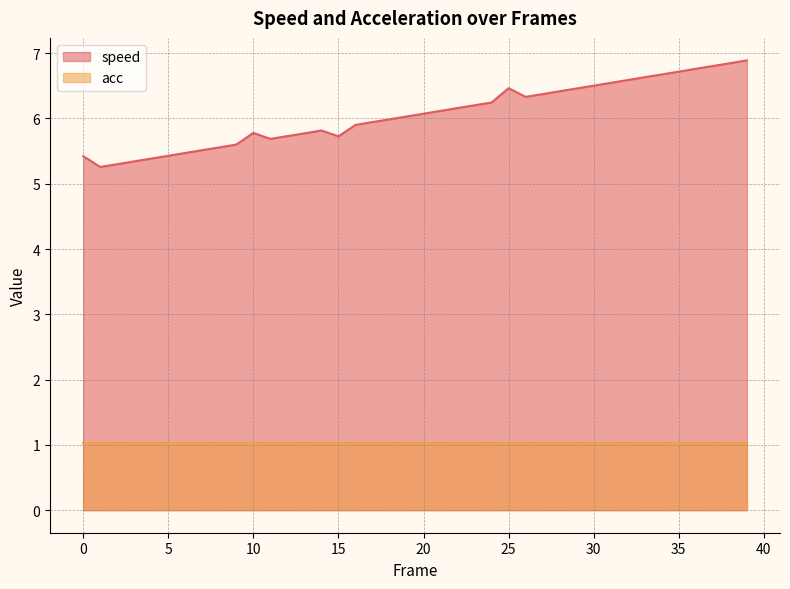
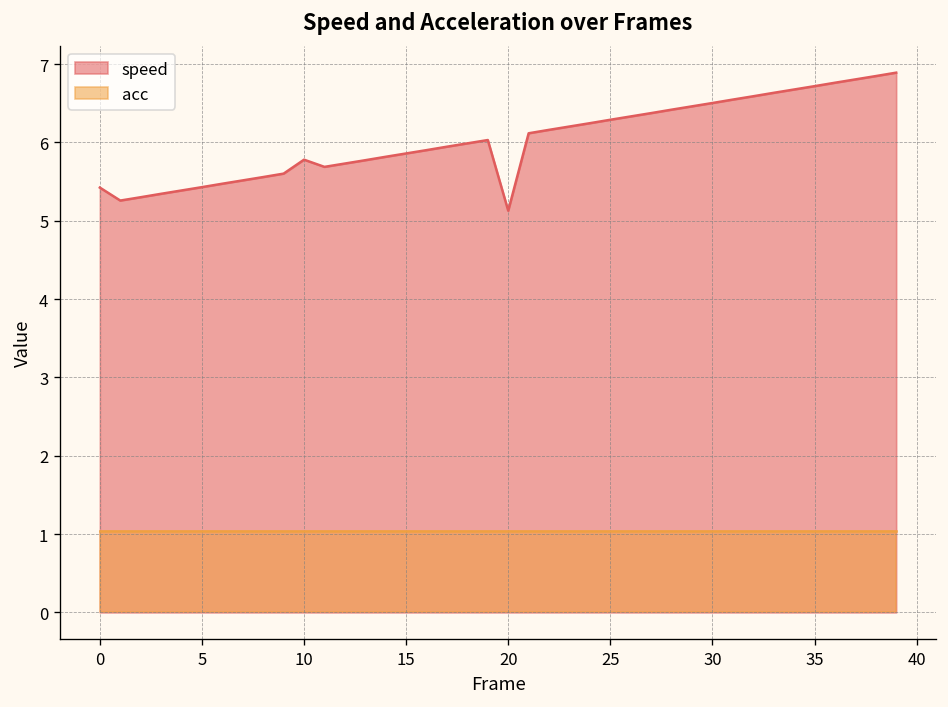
speed, 15: 5.7 -> 5.9
speed, 20: 6.1 -> 5.1
speed, 25: 6.5 -> 6.3
